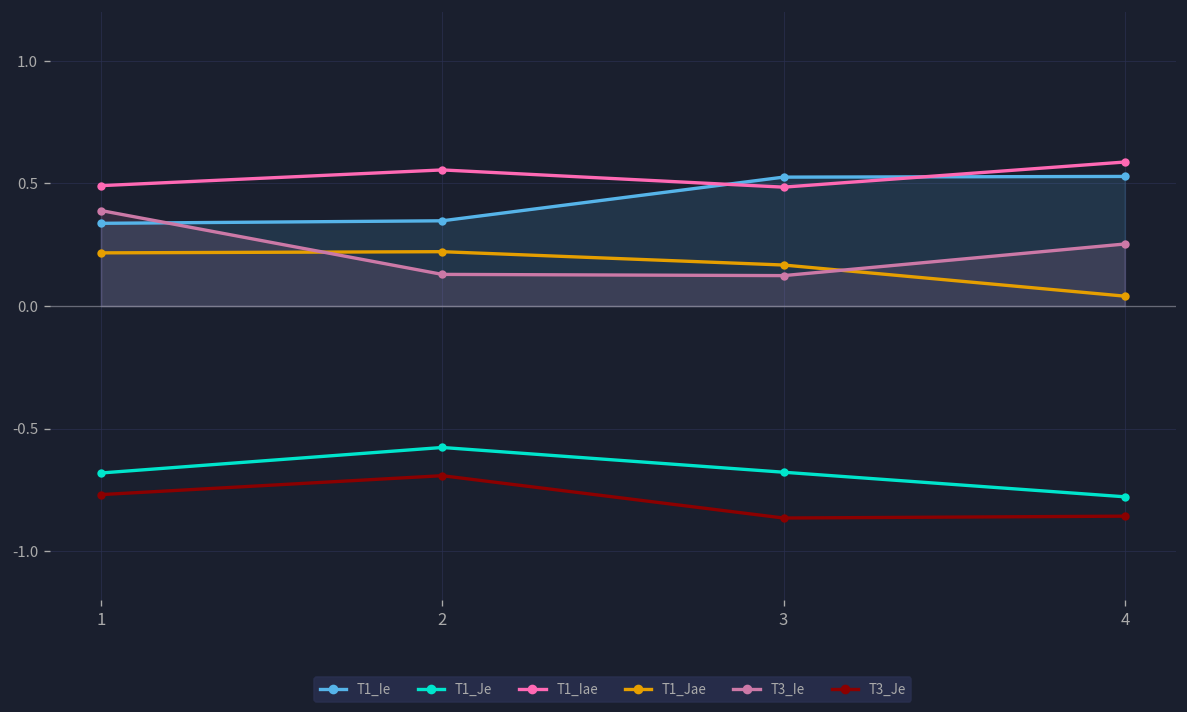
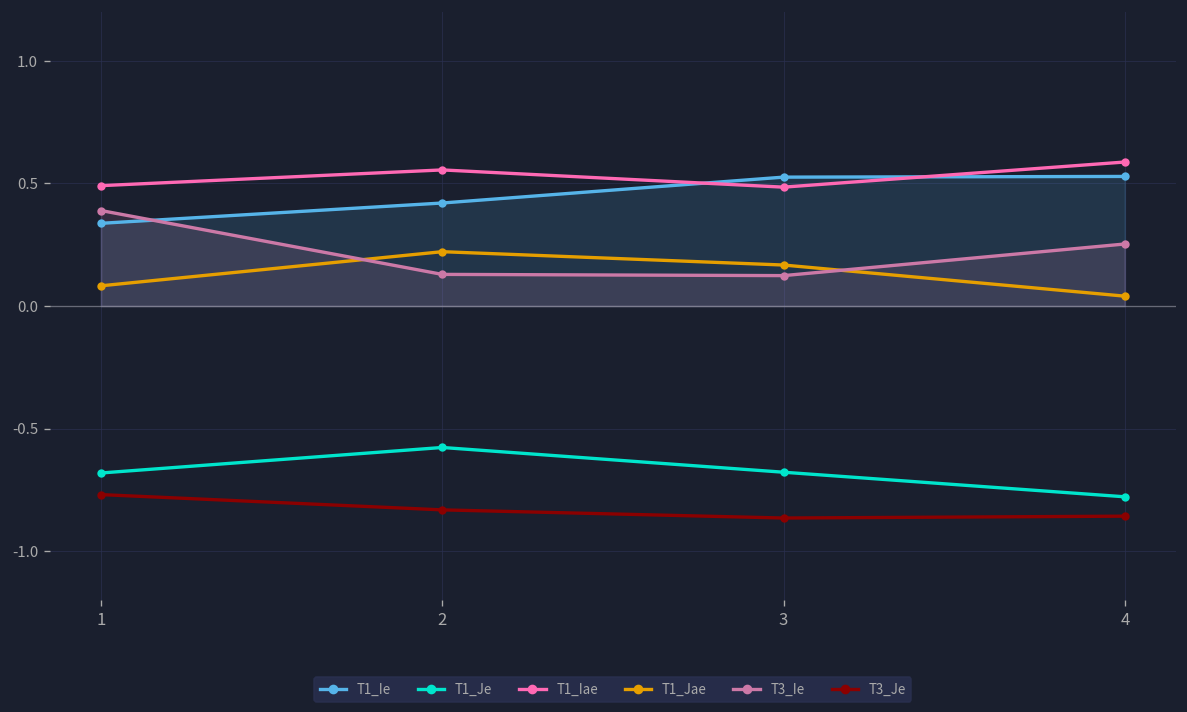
T1_Jae, 1: 0.22 -> 0.08
T1_Ie, 2: 0.35 -> 0.42
T3_Je, 2: -0.69 -> -0.83
